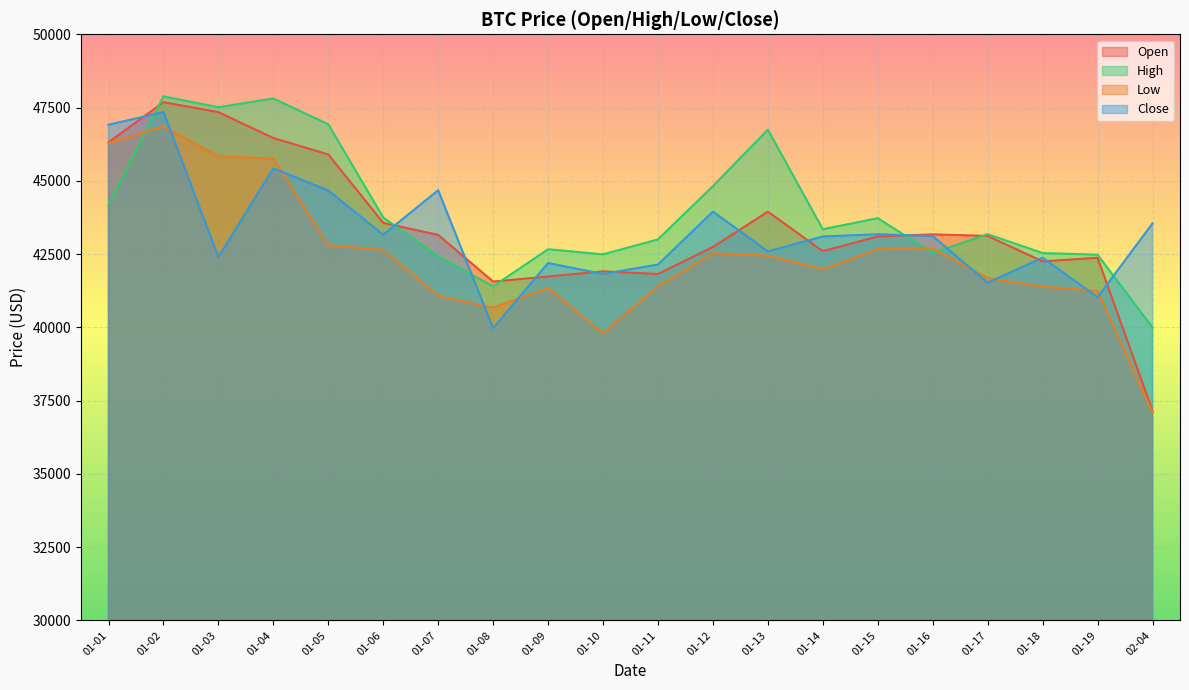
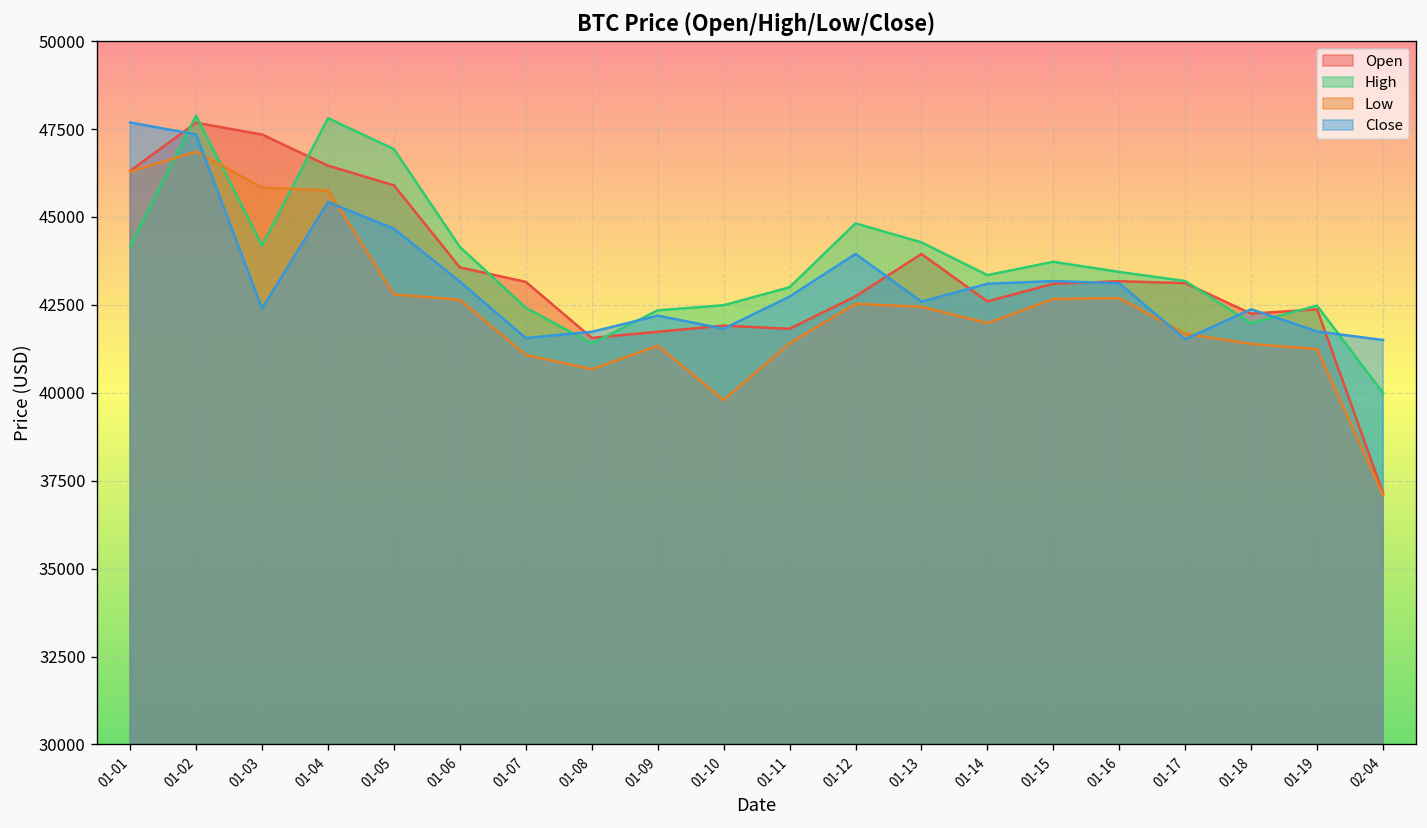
Close, 01-01: 46900 -> 47700
High, 01-03: 47500 -> 44200
High, 01-06: 43700 -> 44100
Close, 01-07: 44700 -> 41600
Close, 01-08: 40000 -> 41700
High, 01-09: 42700 -> 42300
Close, 01-11: 42100 -> 42700
High, 01-13: 46700 -> 44300
High, 01-16: 42500 -> 43400
High, 01-18: 42500 -> 42000
Close, 01-19: 41000 -> 41700
Close, 02-04: 43500 -> 41500
